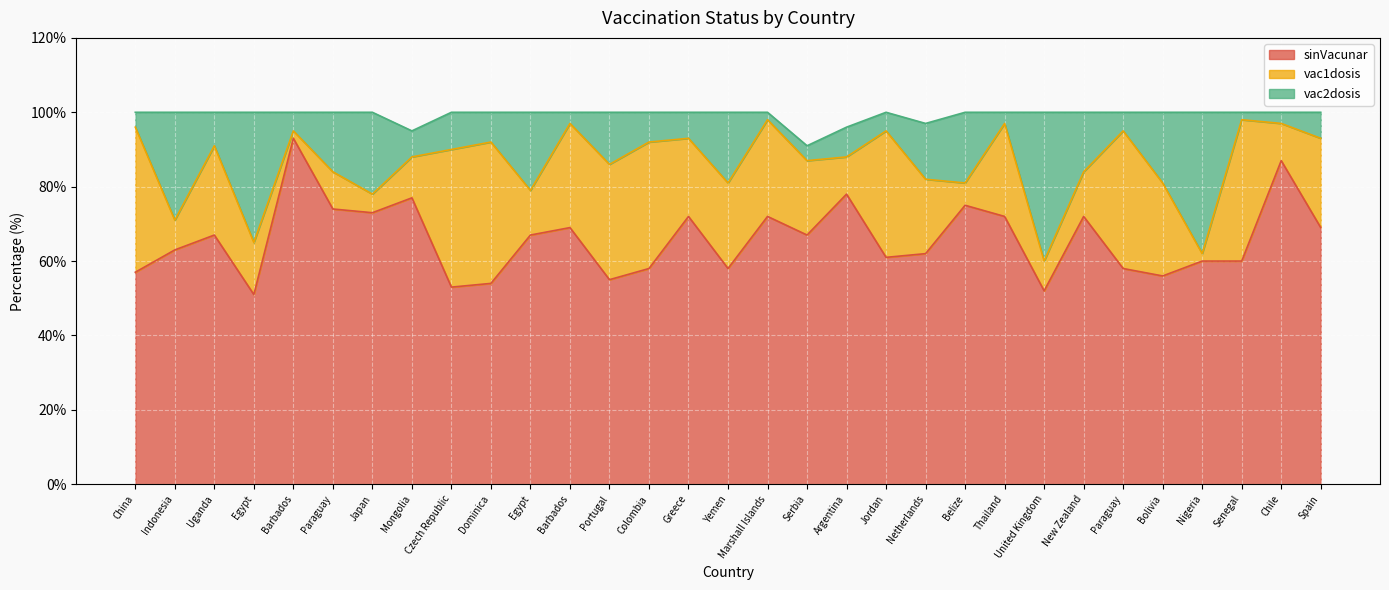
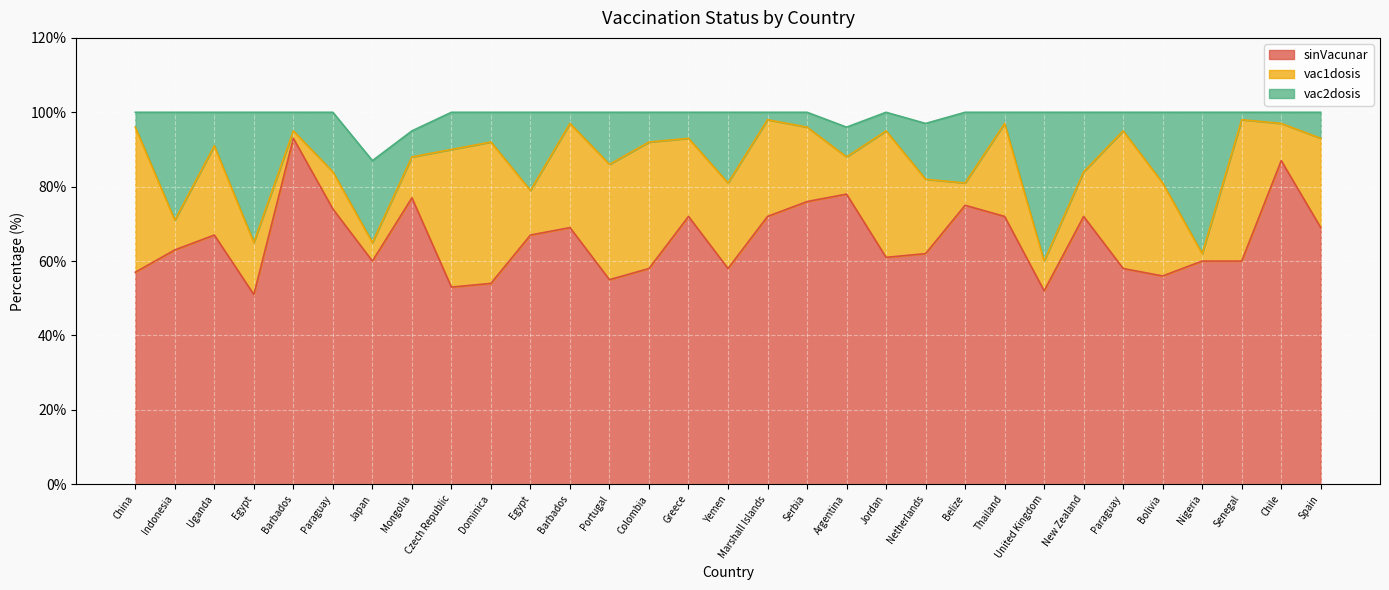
sinVacunar, Japan: 73% -> 60%
sinVacunar, Serbia: 67% -> 76%
